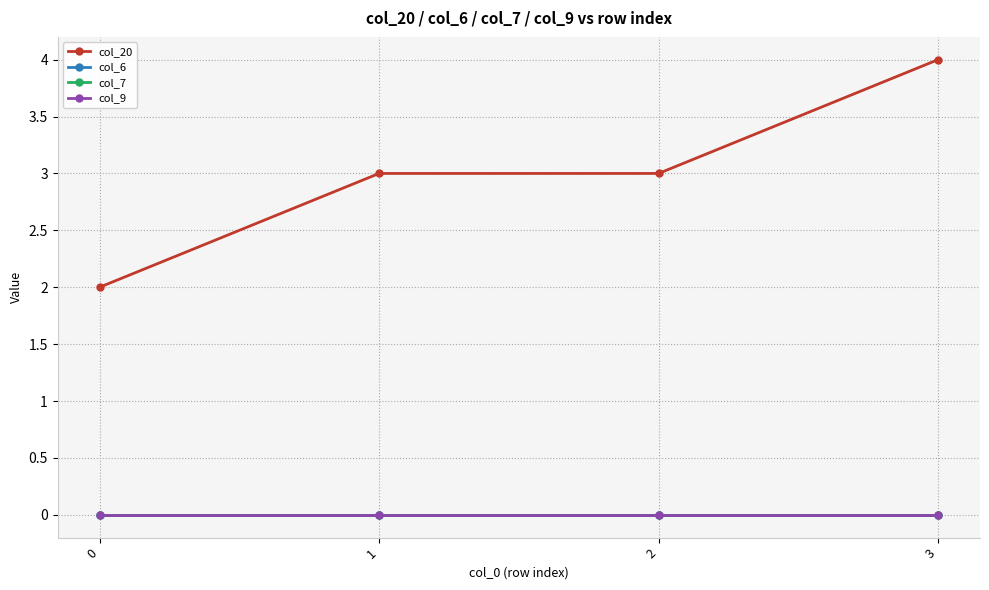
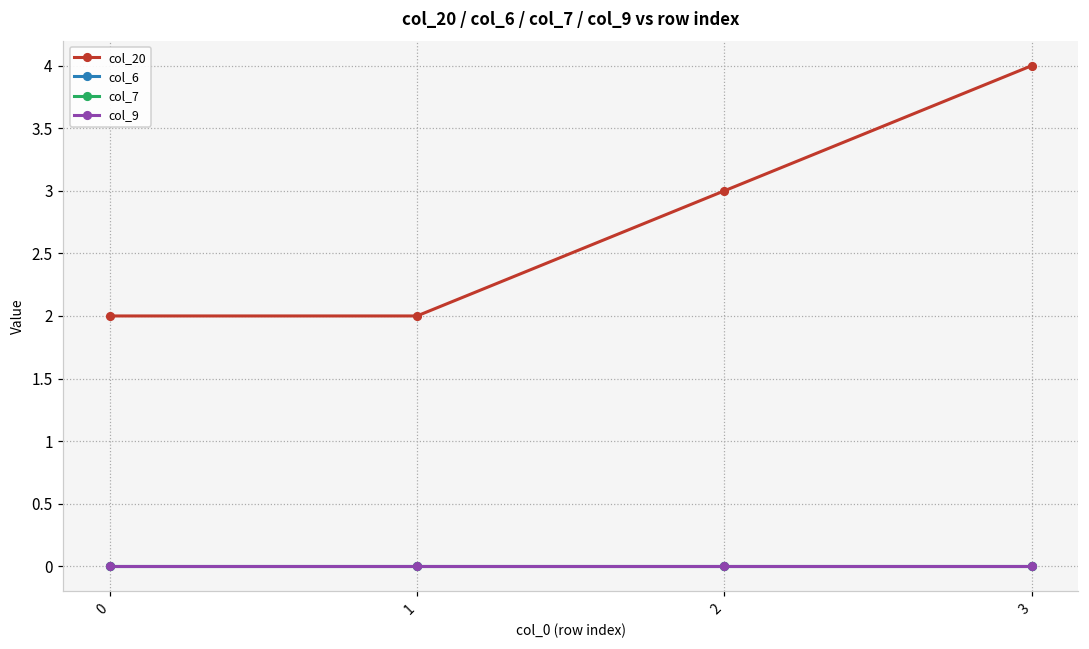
col_20, 1: 3 -> 2
